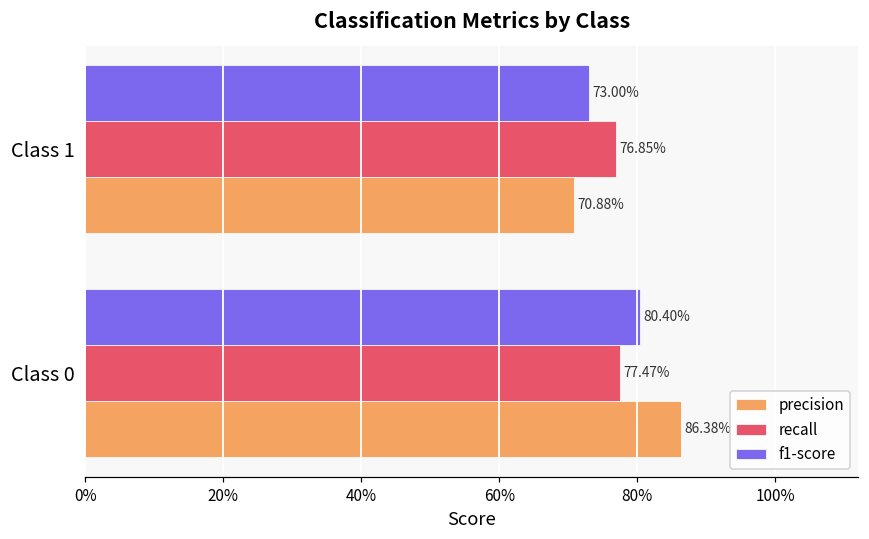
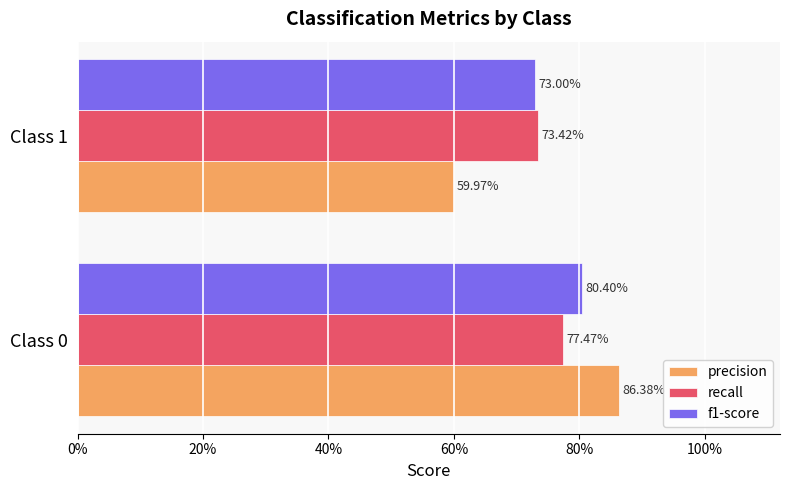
recall, Class 1: 76.85% -> 73.42%
precision, Class 1: 70.88% -> 59.97%
